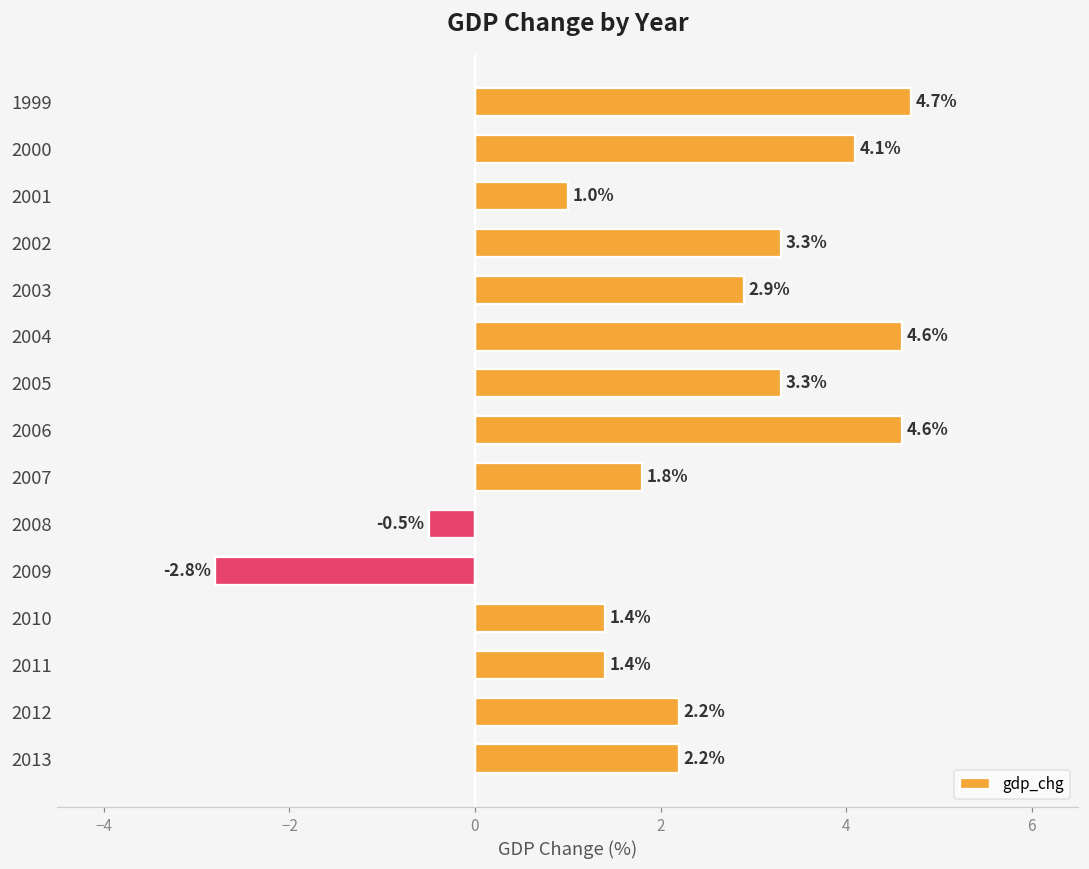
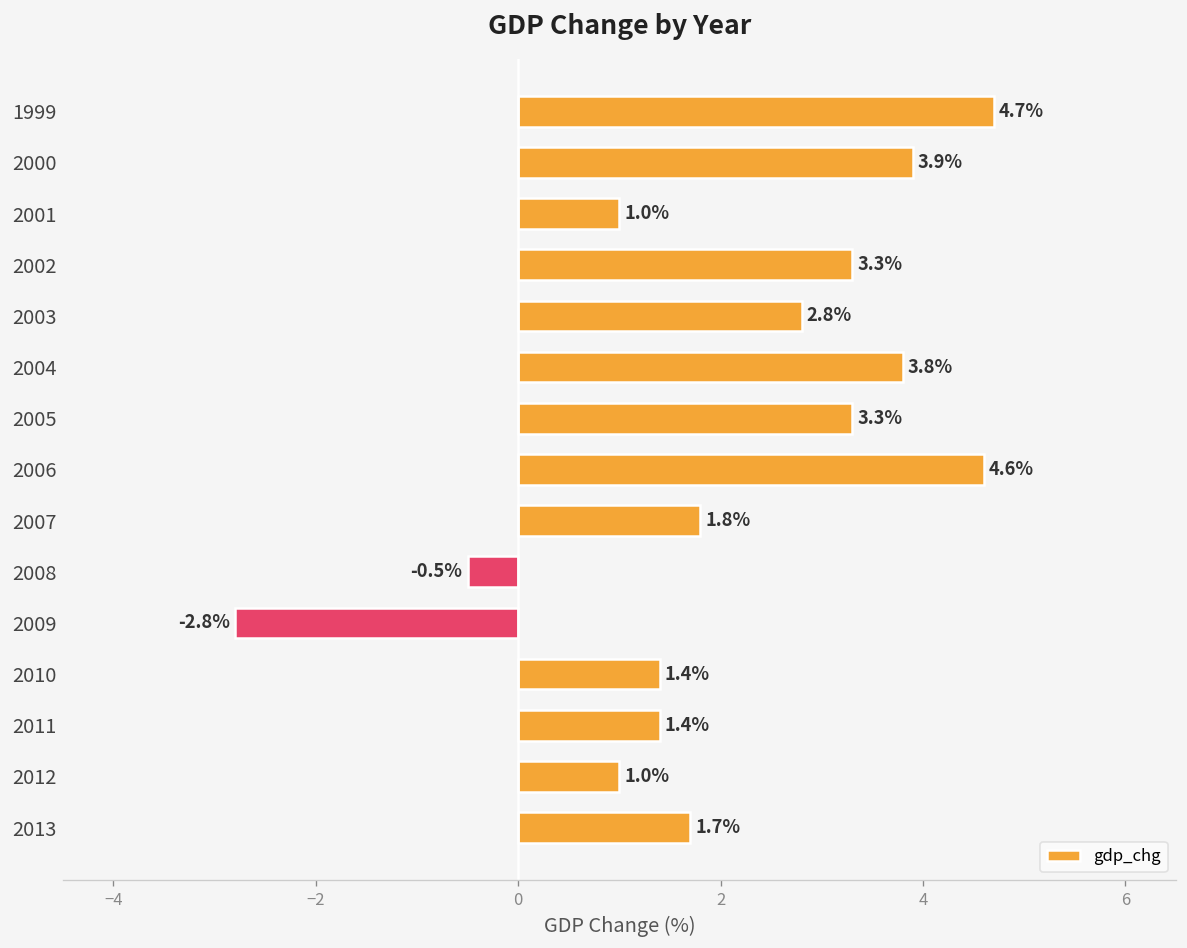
2000: 4.1% -> 3.9%
2003: 2.9% -> 2.8%
2004: 4.6% -> 3.8%
2012: 2.2% -> 1.0%
2013: 2.2% -> 1.7%
